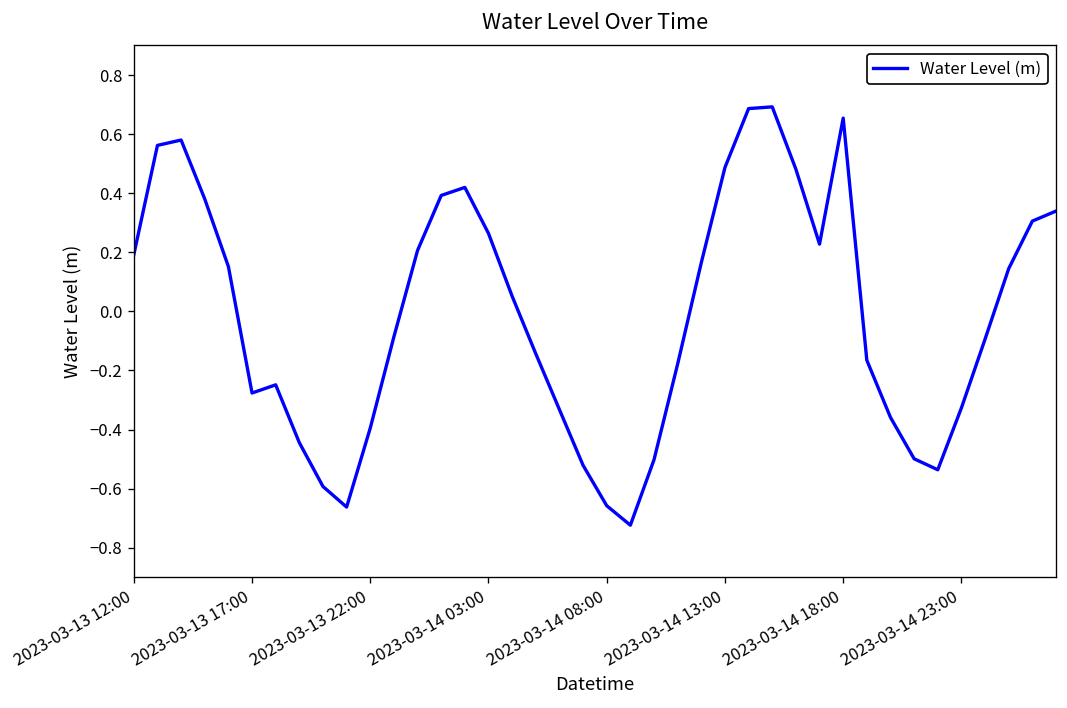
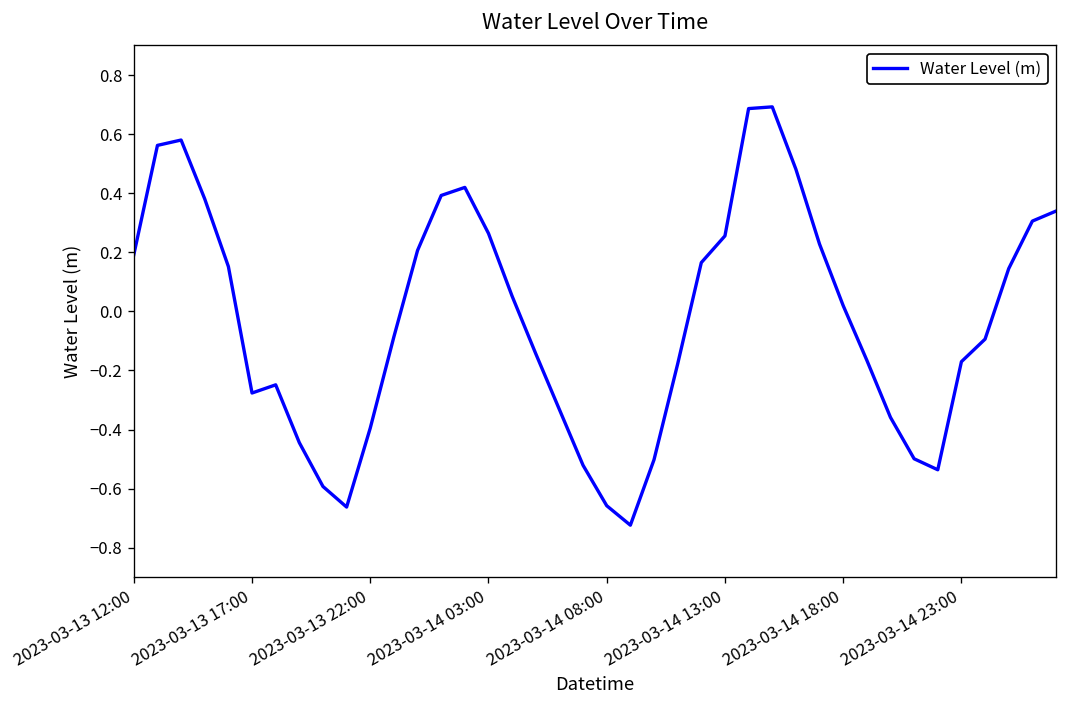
2023-03-14 13:00: 0.49 -> 0.26
2023-03-14 18:00: 0.65 -> 0.02
2023-03-14 23:00: -0.33 -> -0.17
